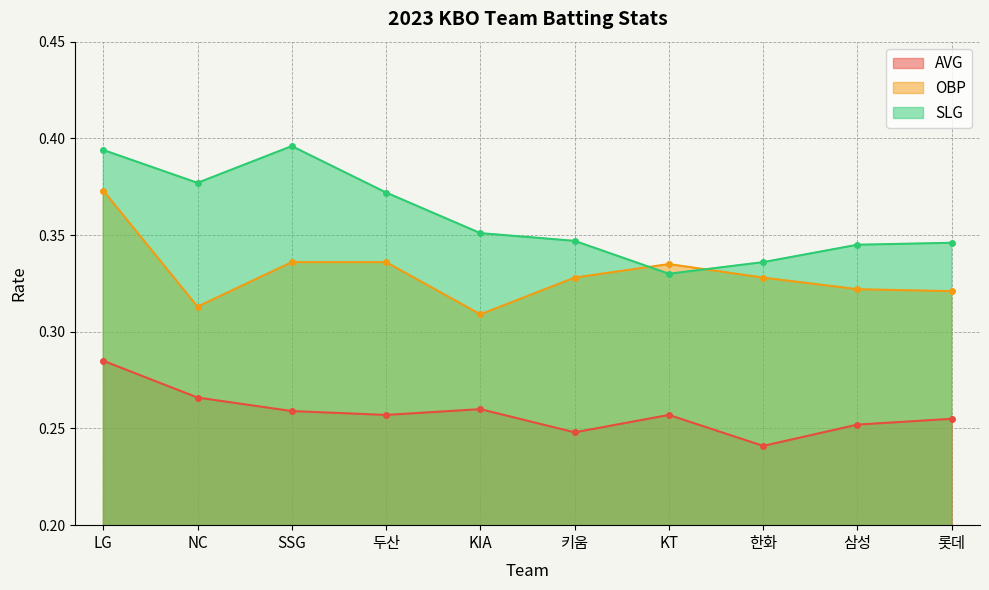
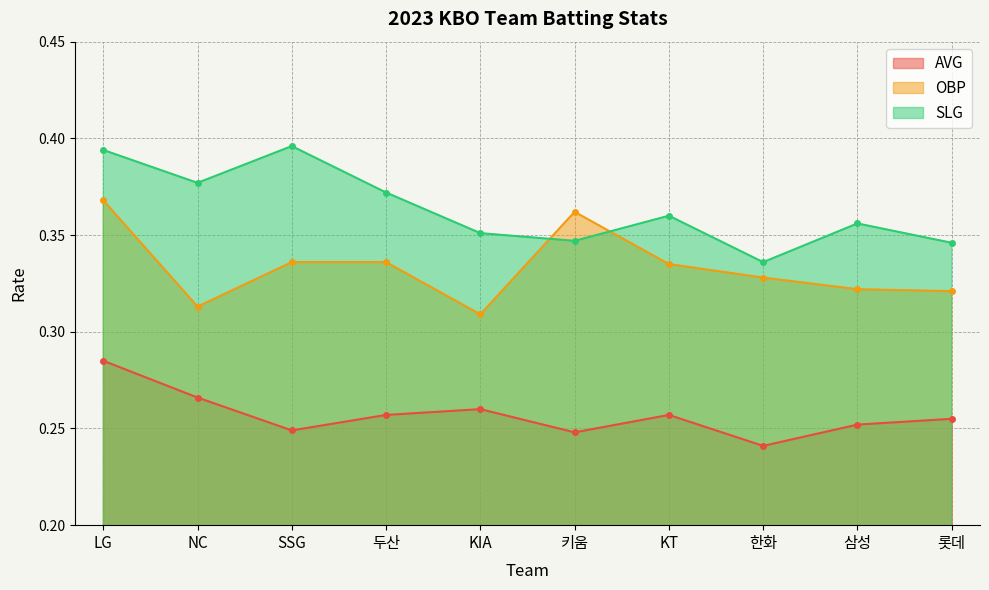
OBP, LG: 0.373 -> 0.368
AVG, SSG: 0.259 -> 0.249
OBP, 키움: 0.328 -> 0.362
SLG, KT: 0.33 -> 0.36
SLG, 삼성: 0.345 -> 0.356
